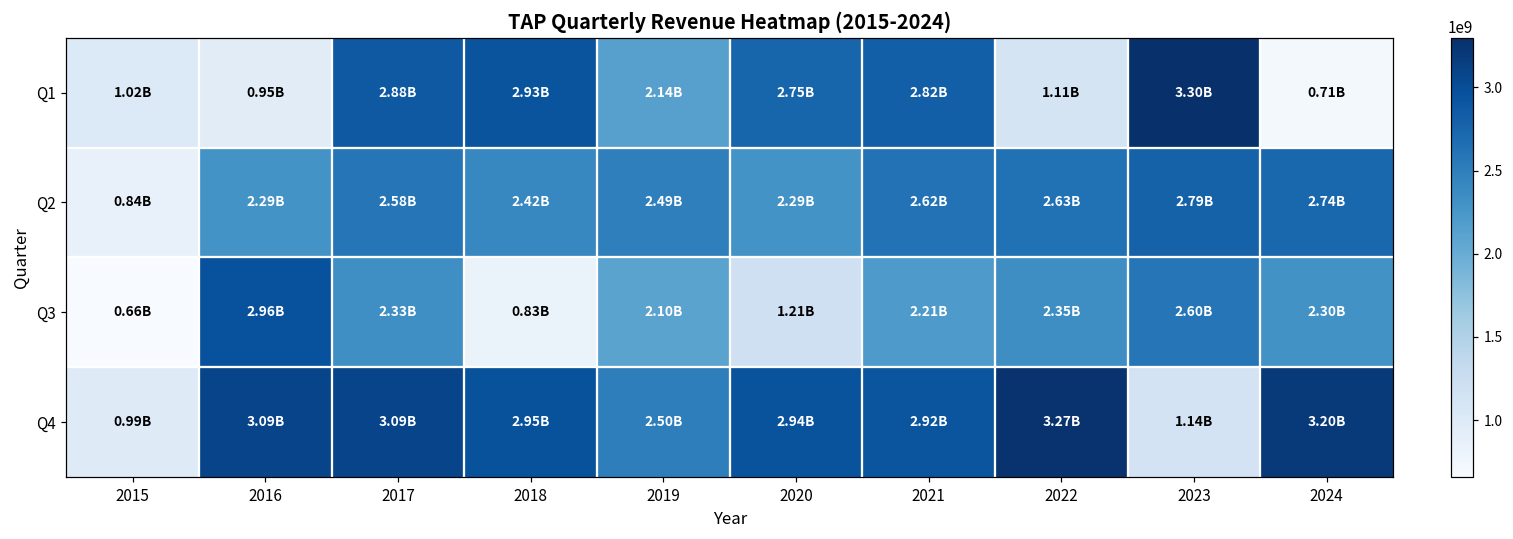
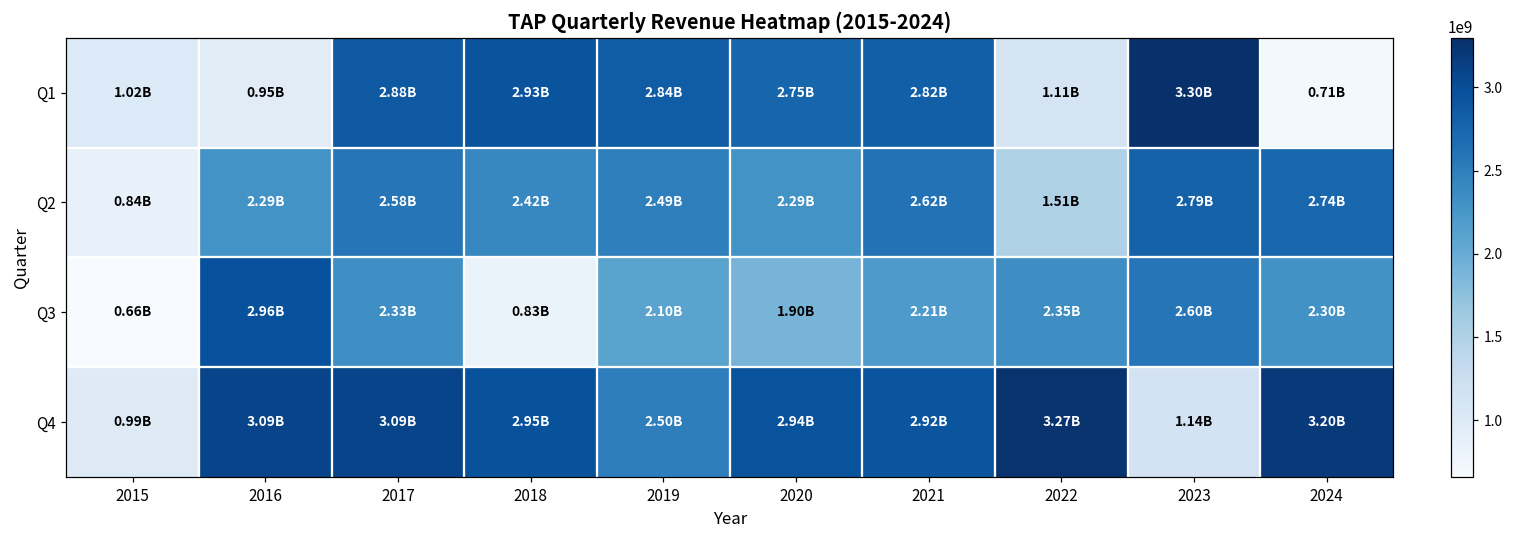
Q1, 2019: 2.14B -> 2.84B
Q2, 2022: 2.63B -> 1.51B
Q3, 2020: 1.21B -> 1.90B
